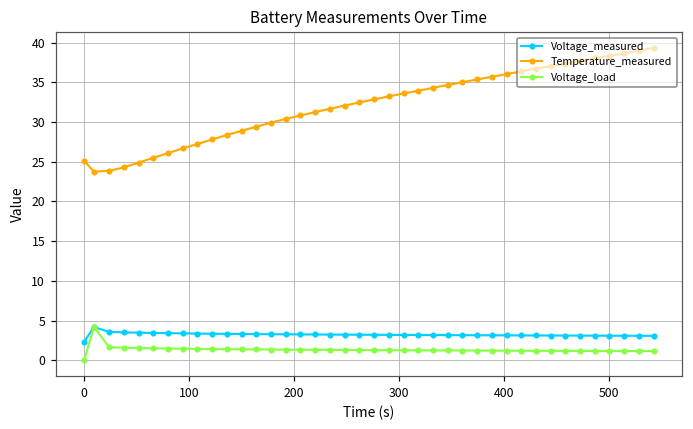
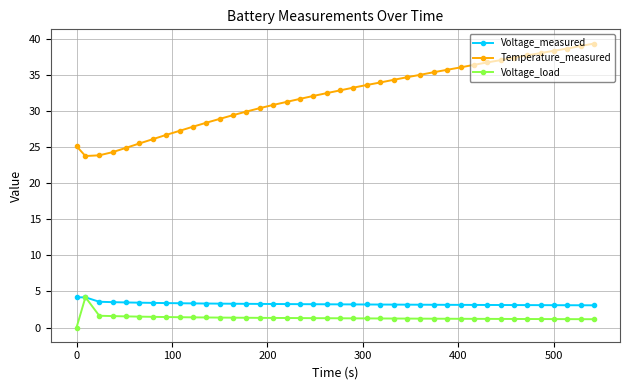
Voltage_measured, 0: 2 -> 4
